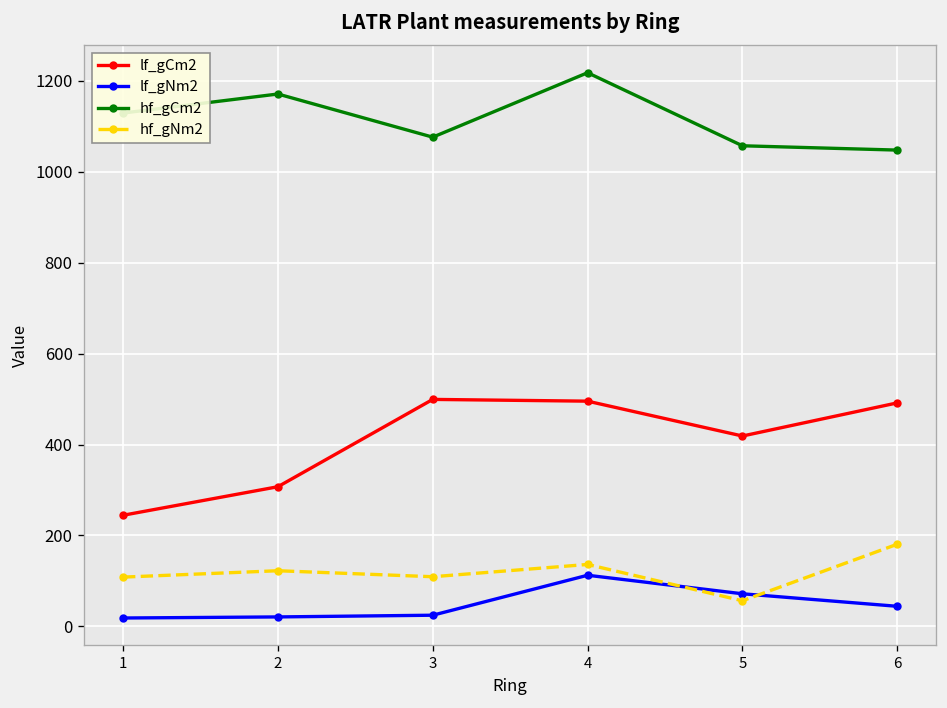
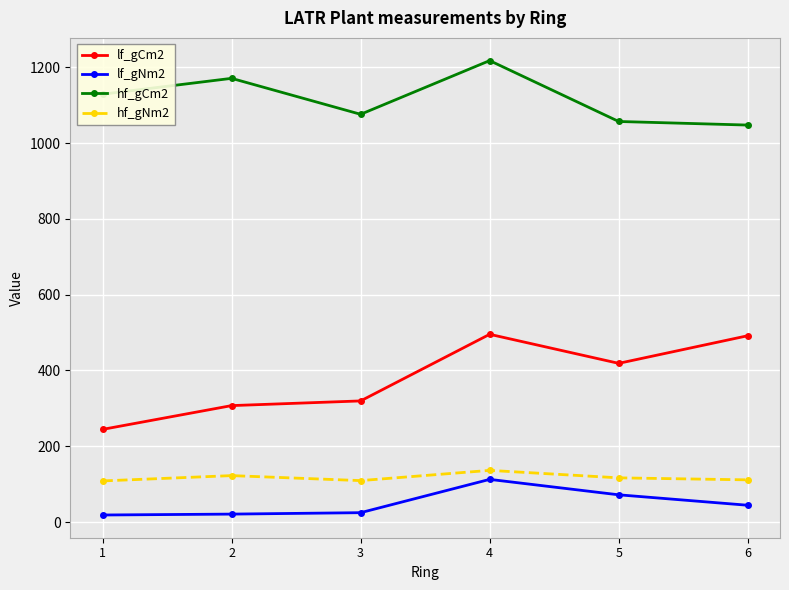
lf_gCm2, 3: 500 -> 320
hf_gNm2, 5: 60 -> 120
hf_gNm2, 6: 180 -> 110
